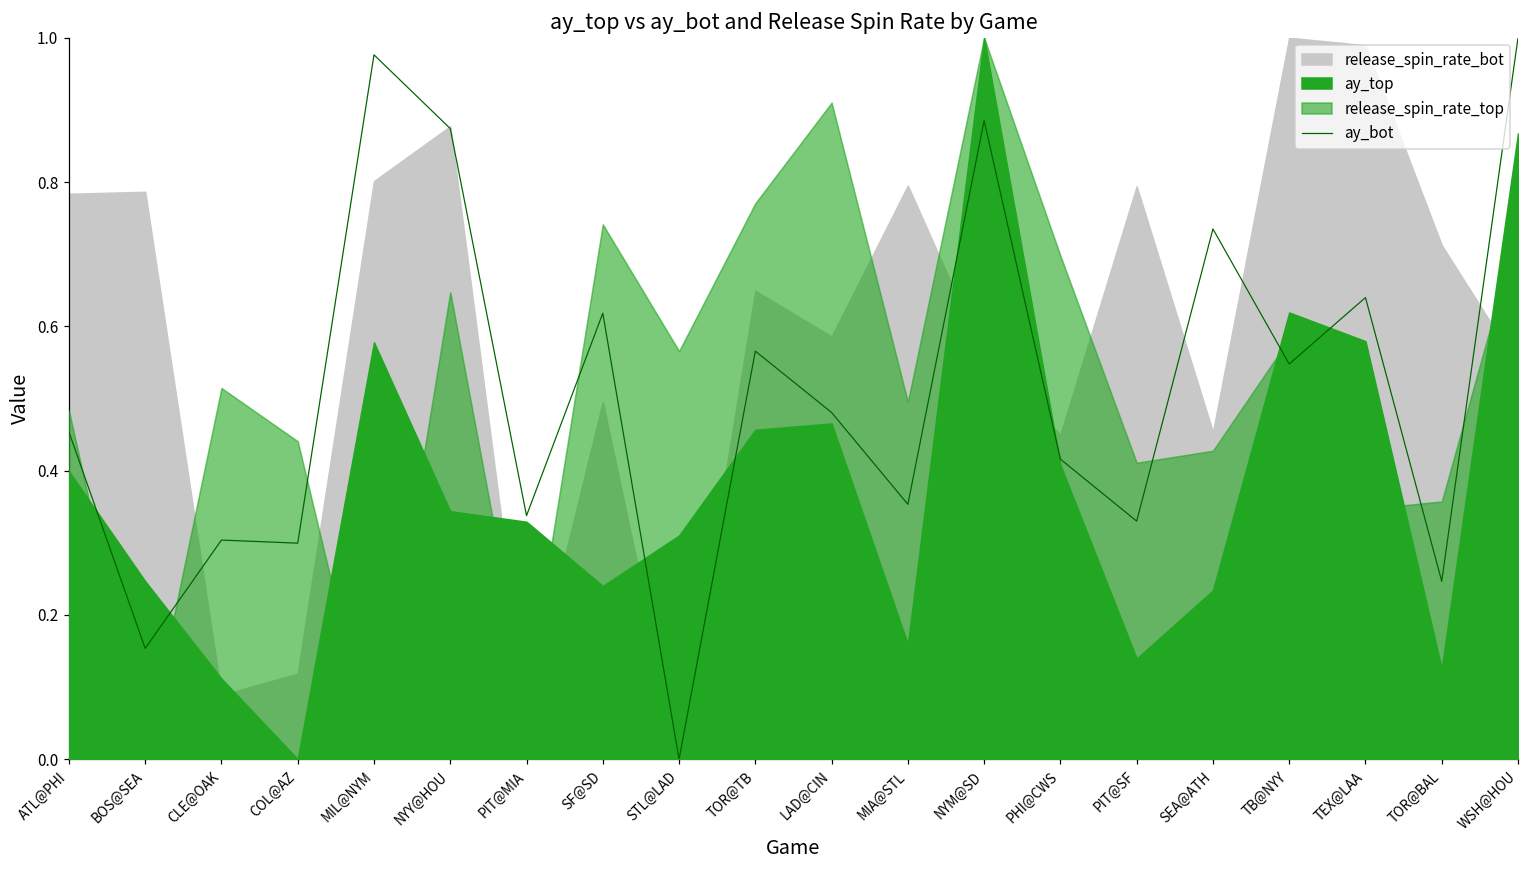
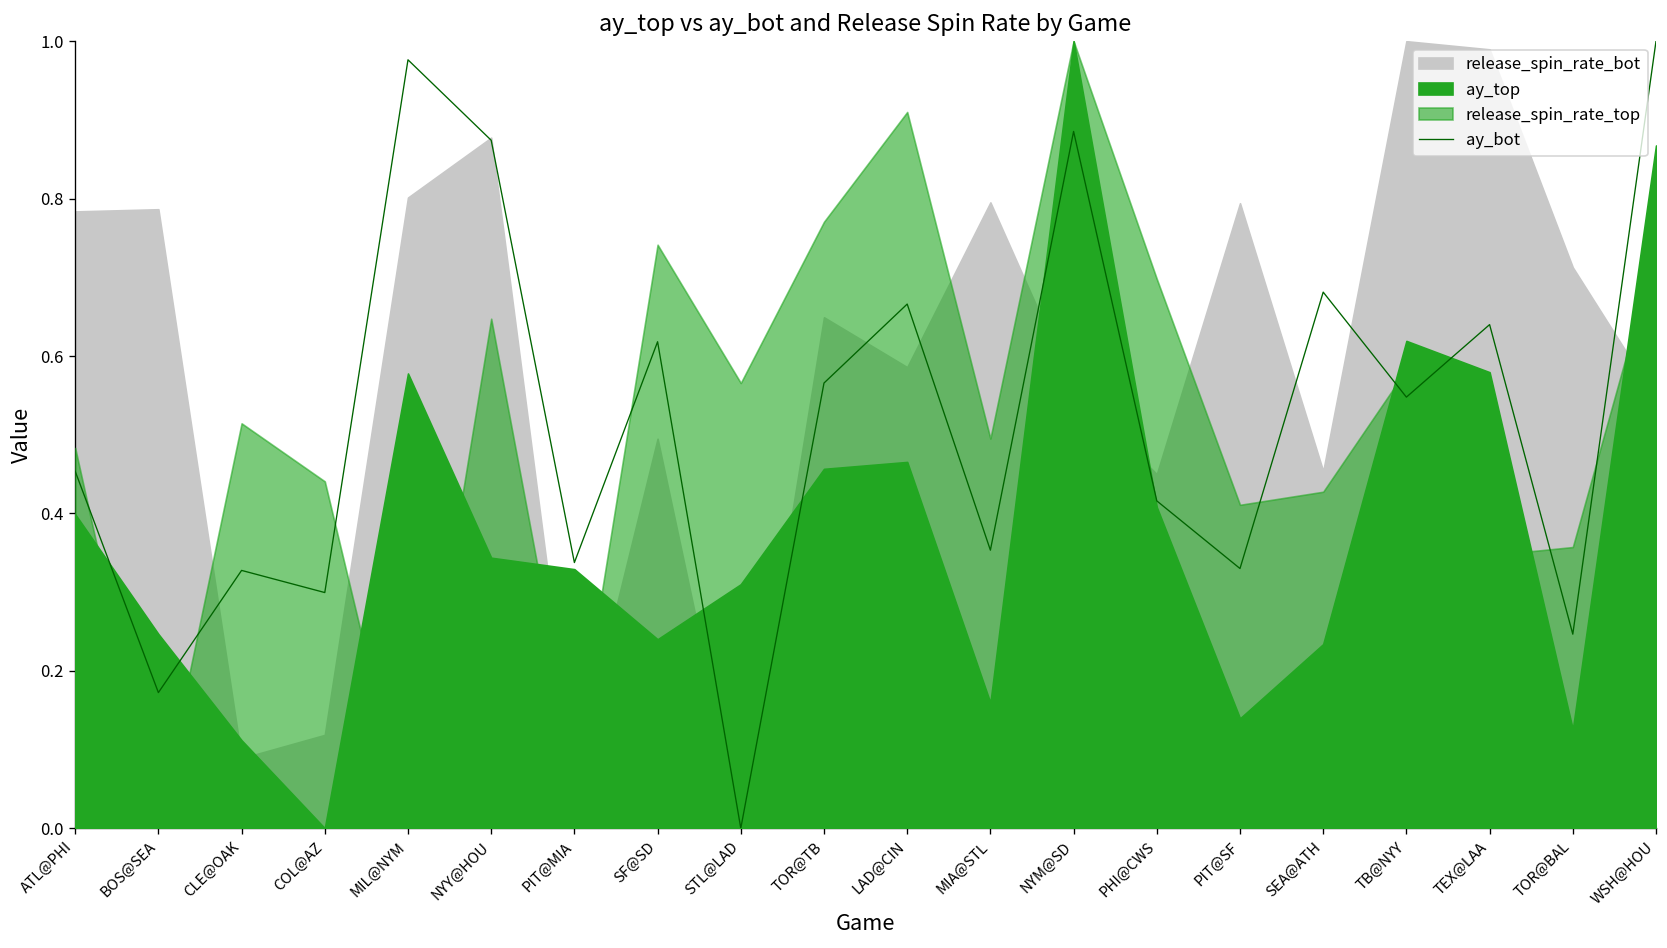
ay_bot, BOS@SEA: 0.15 -> 0.17
ay_bot, CLE@OAK: 0.30 -> 0.33
ay_bot, LAD@CIN: 0.48 -> 0.67
ay_bot, SEA@ATH: 0.74 -> 0.68
